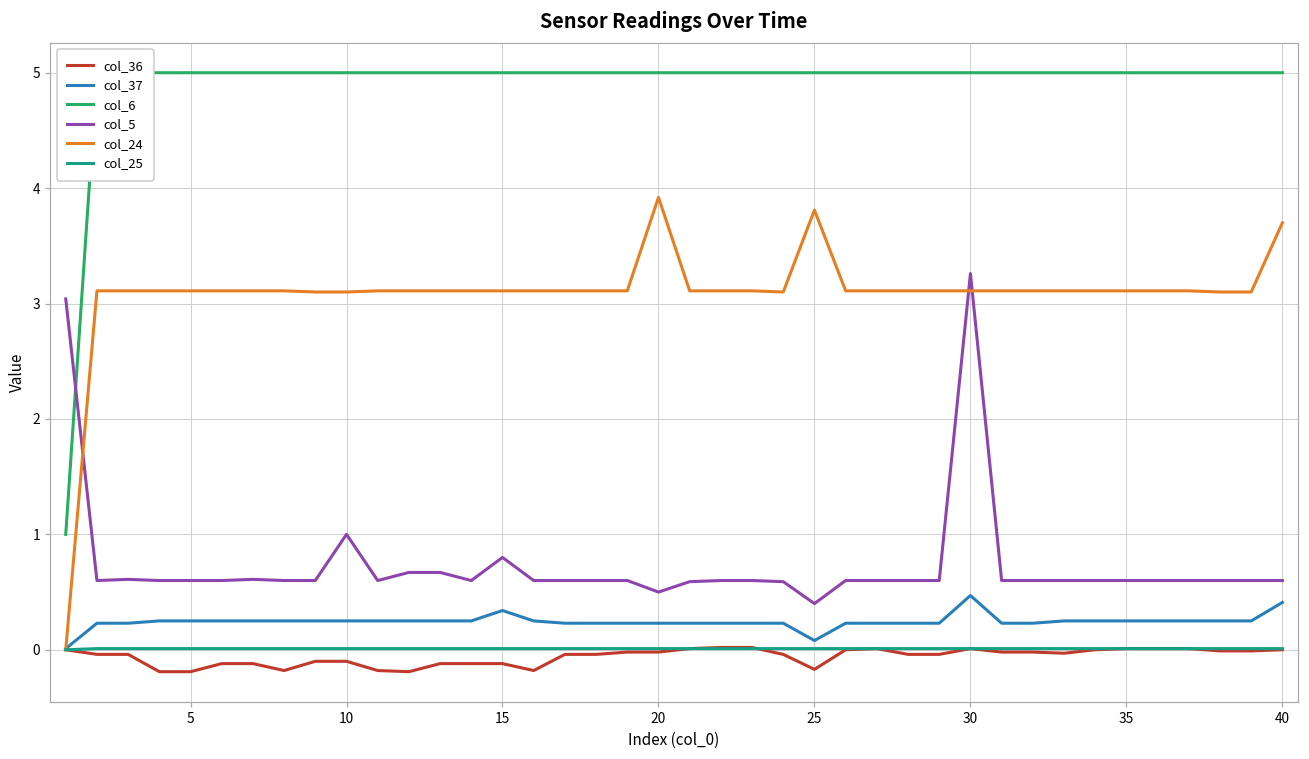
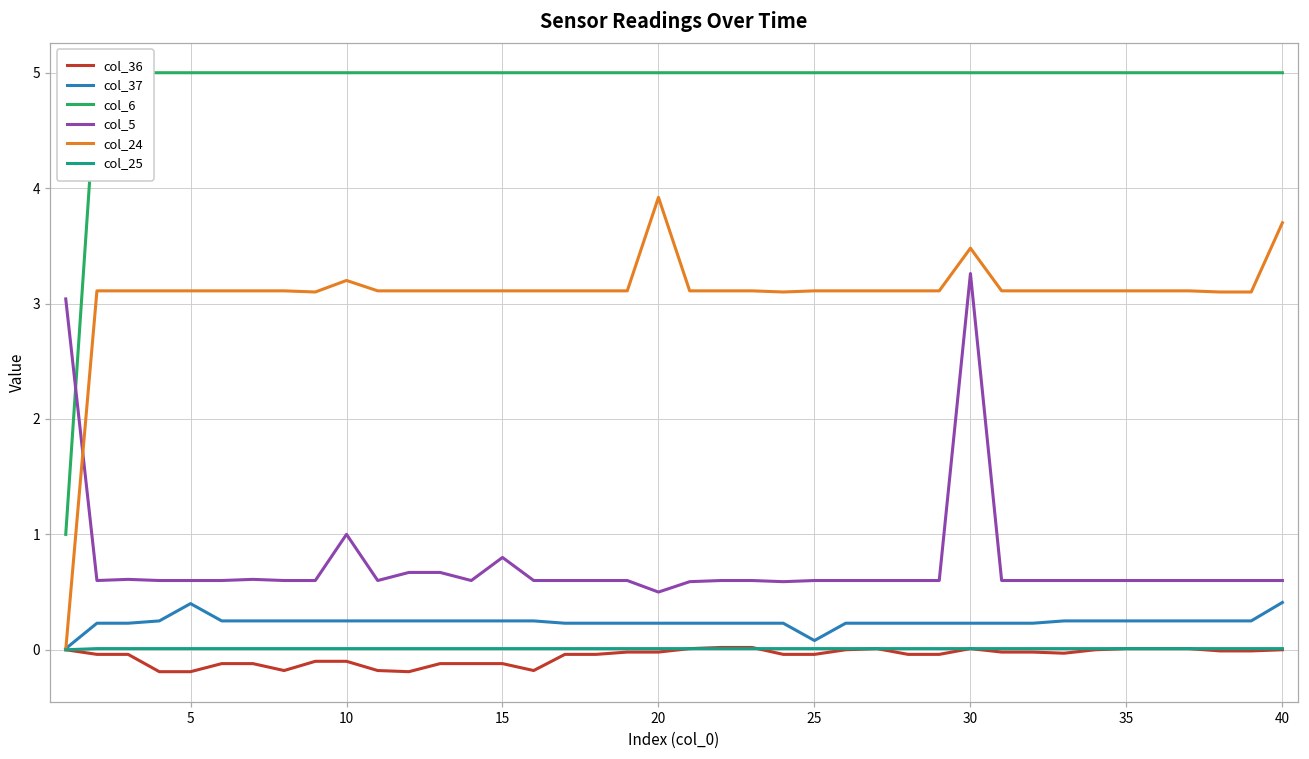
col_37, 5: 0.25 -> 0.40
col_24, 10: 3.1 -> 3.2
col_37, 15: 0.34 -> 0.25
col_36, 25: -0.17 -> -0.04
col_5, 25: 0.4 -> 0.6
col_24, 25: 3.81 -> 3.11
col_37, 30: 0.47 -> 0.23
col_24, 30: 3.11 -> 3.48
